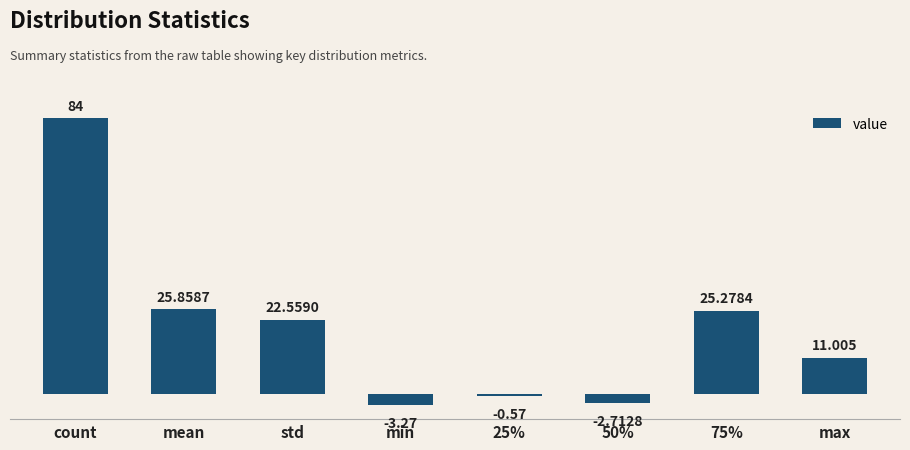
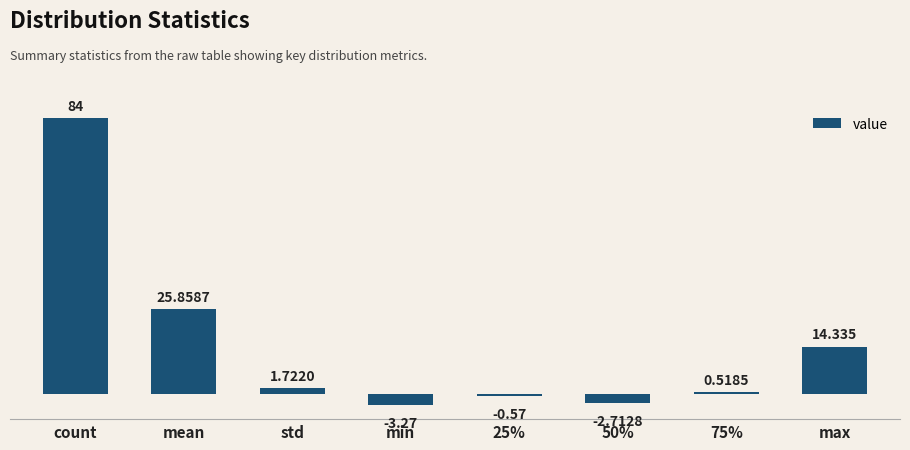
std: 22.5590 -> 1.7220
75%: 25.2784 -> 0.5185
max: 11.005 -> 14.335
